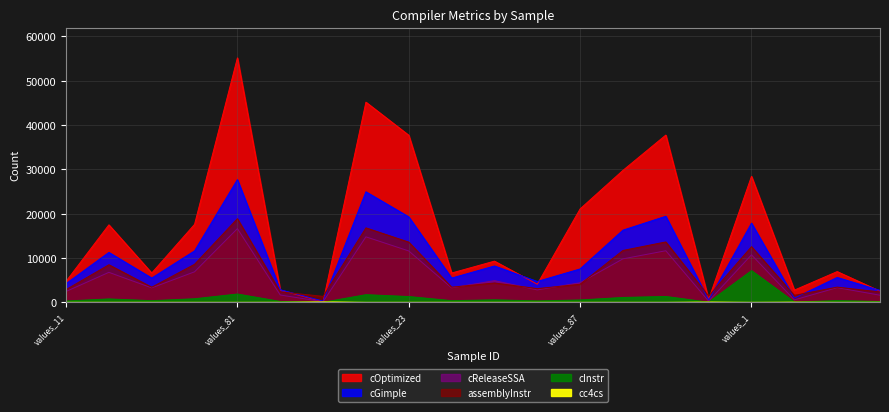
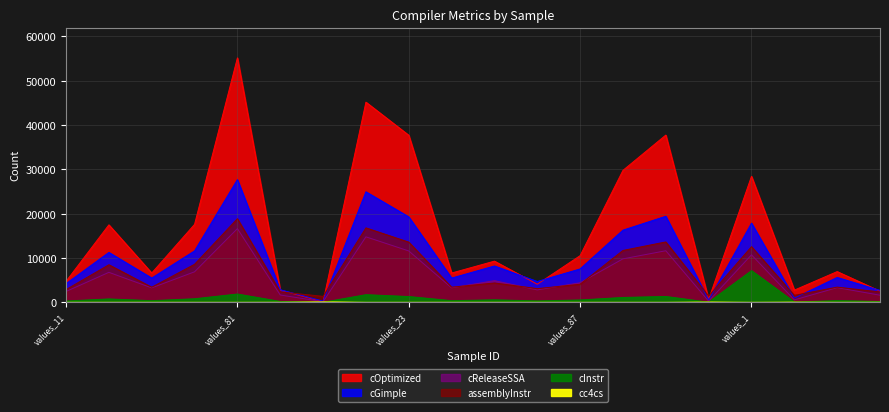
cOptimized, values_87: 21000 -> 11000
